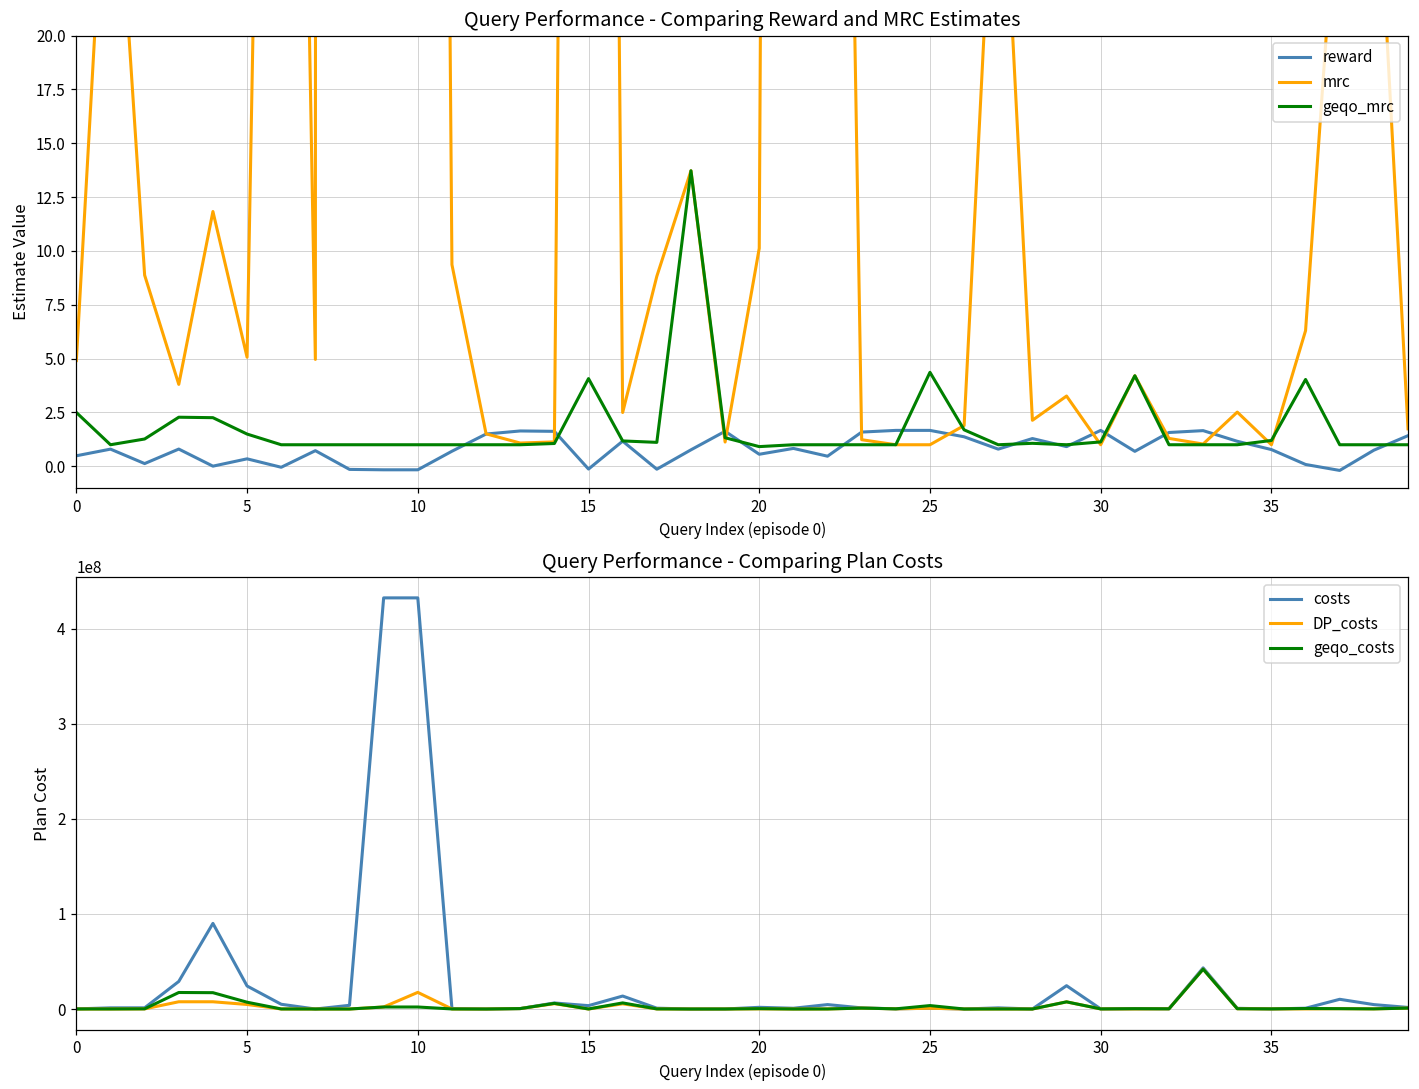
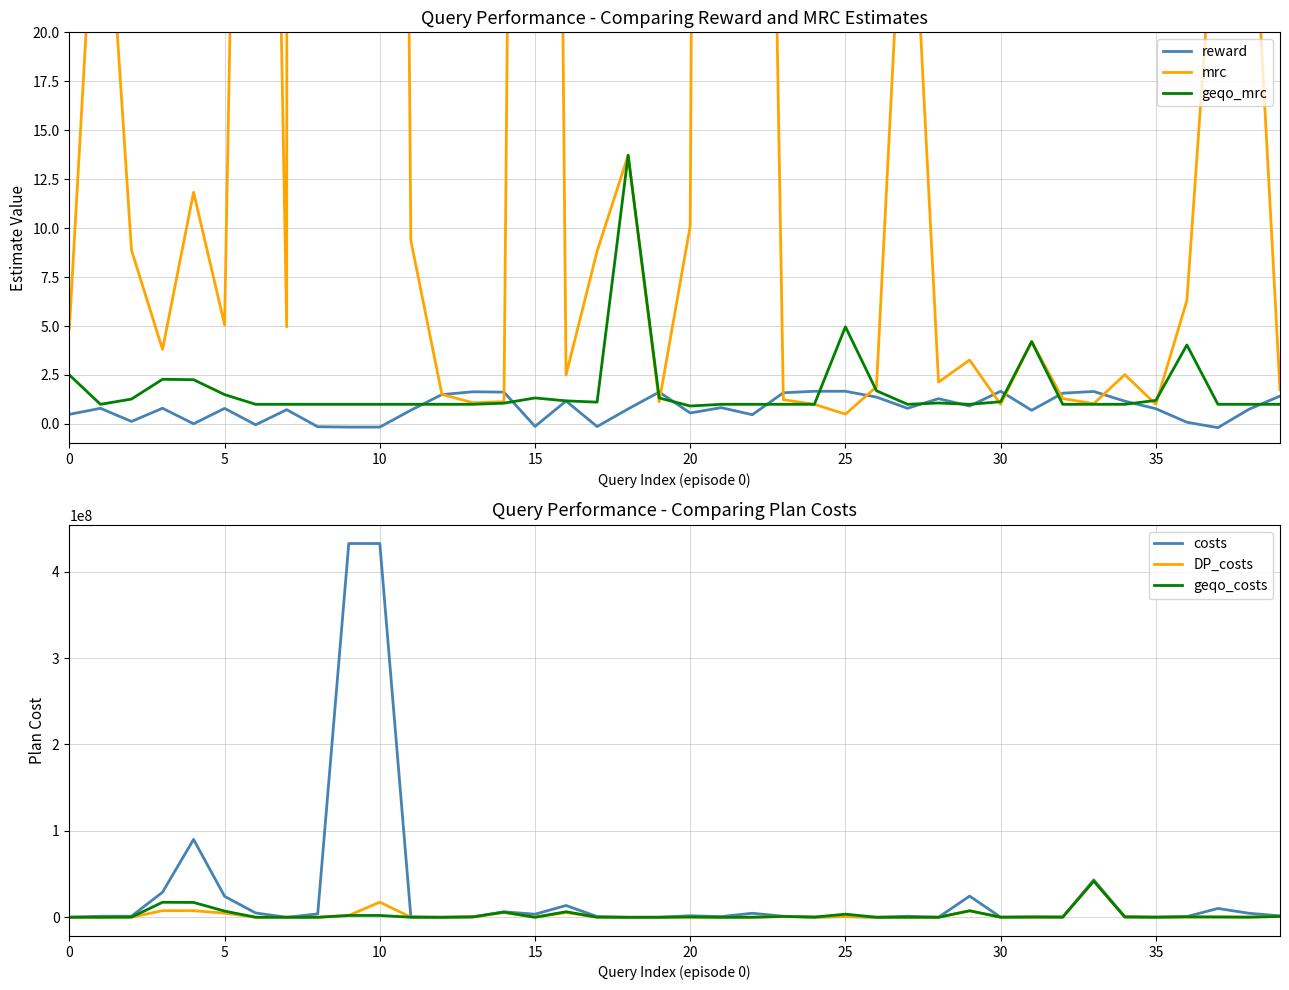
Query Performance - Comparing Reward and MRC Estimates, reward, 5: 0.3 -> 0.8
Query Performance - Comparing Reward and MRC Estimates, geqo_mrc, 15: 4.1 -> 1.3
Query Performance - Comparing Reward and MRC Estimates, mrc, 25: 1.0 -> 0.5
Query Performance - Comparing Reward and MRC Estimates, geqo_mrc, 25: 4.4 -> 5.0
